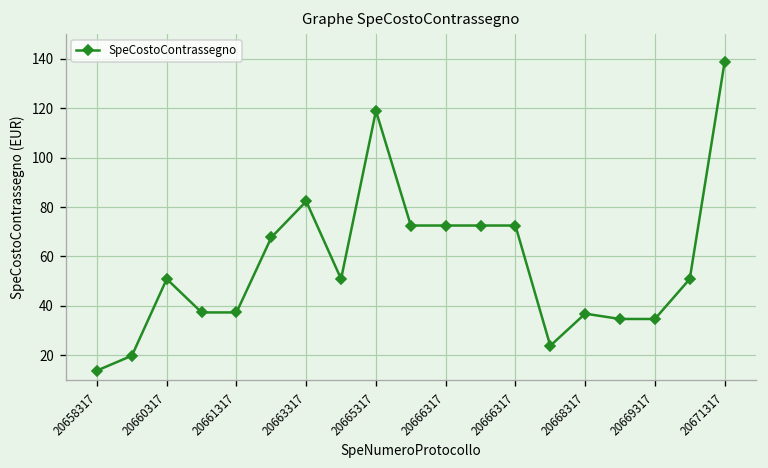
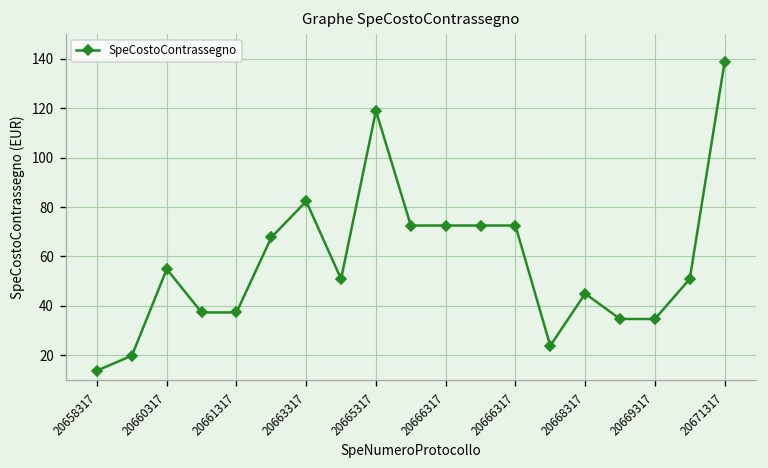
20660317: 51 -> 55
20668317: 37 -> 45
